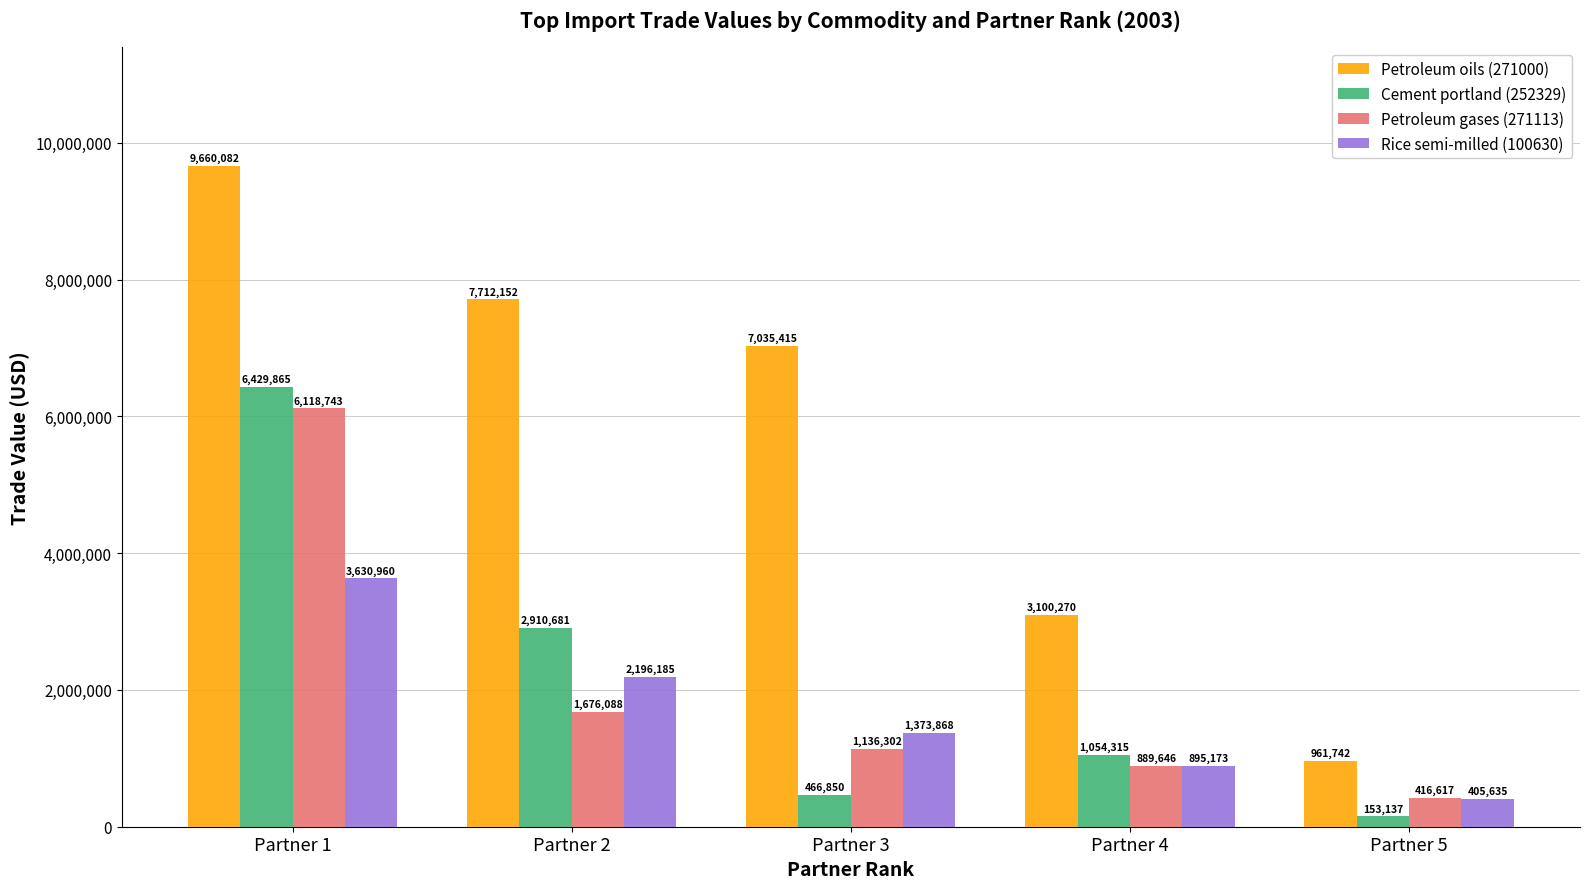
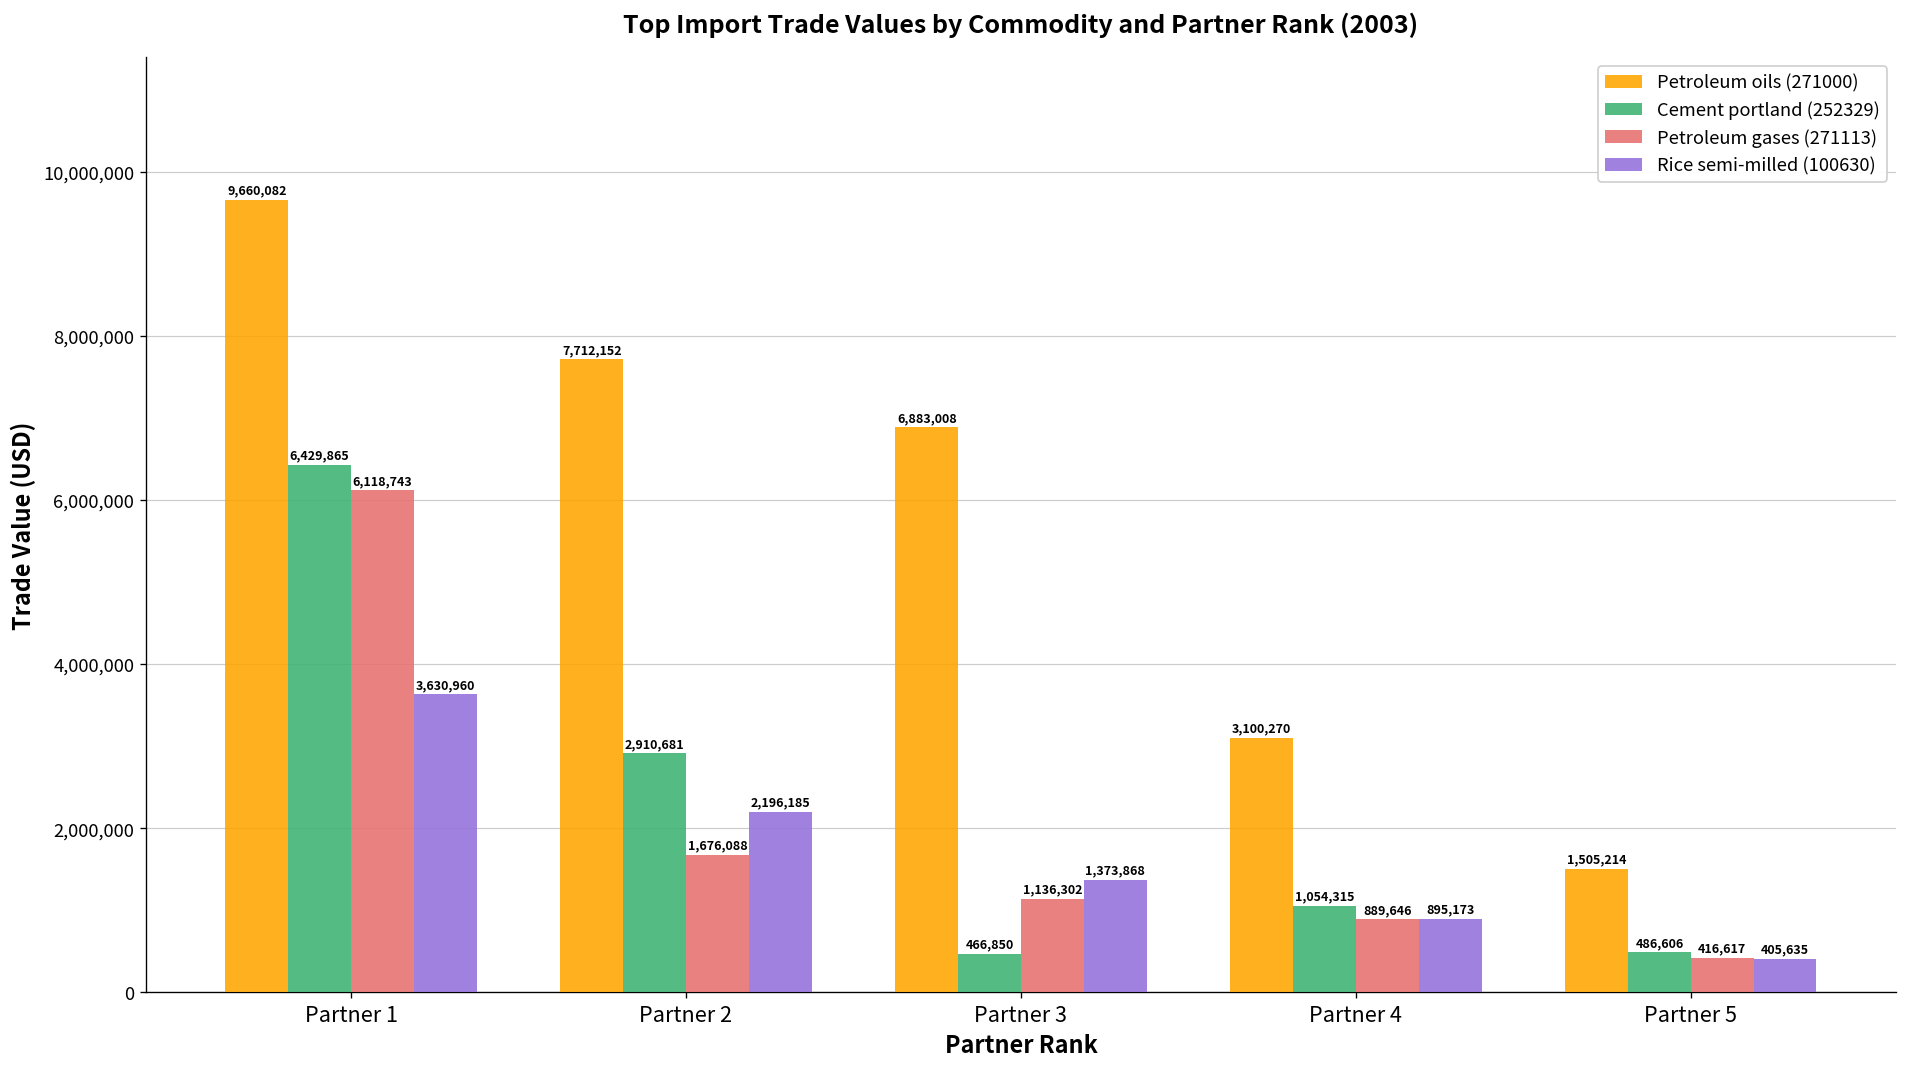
Petroleum oils (271000), Partner 3: 7,035,415 -> 6,883,008
Petroleum oils (271000), Partner 5: 961,742 -> 1,505,214
Cement portland (252329), Partner 5: 153,137 -> 486,606
